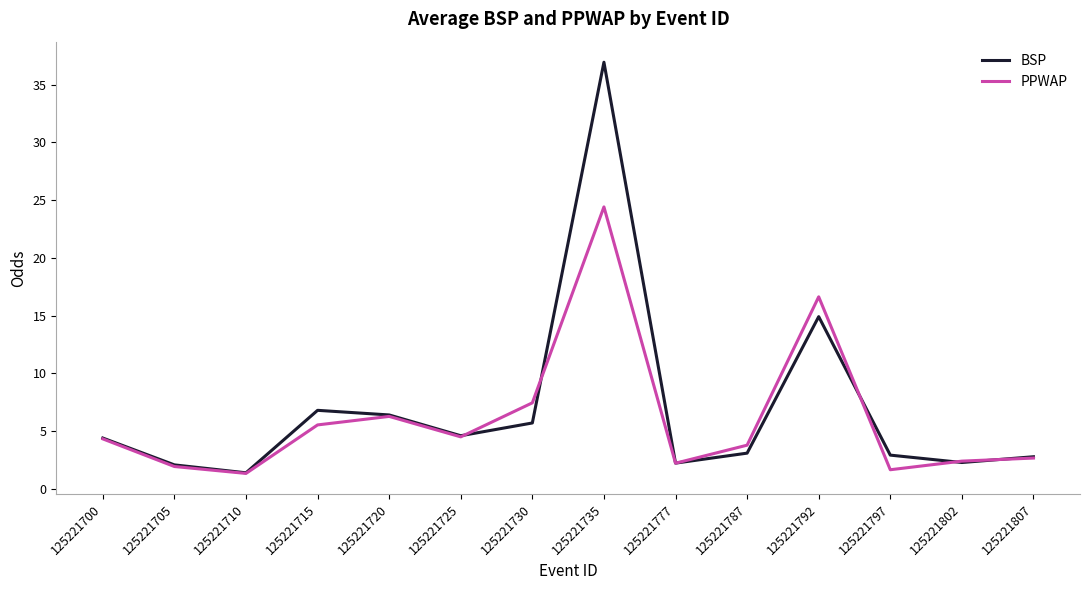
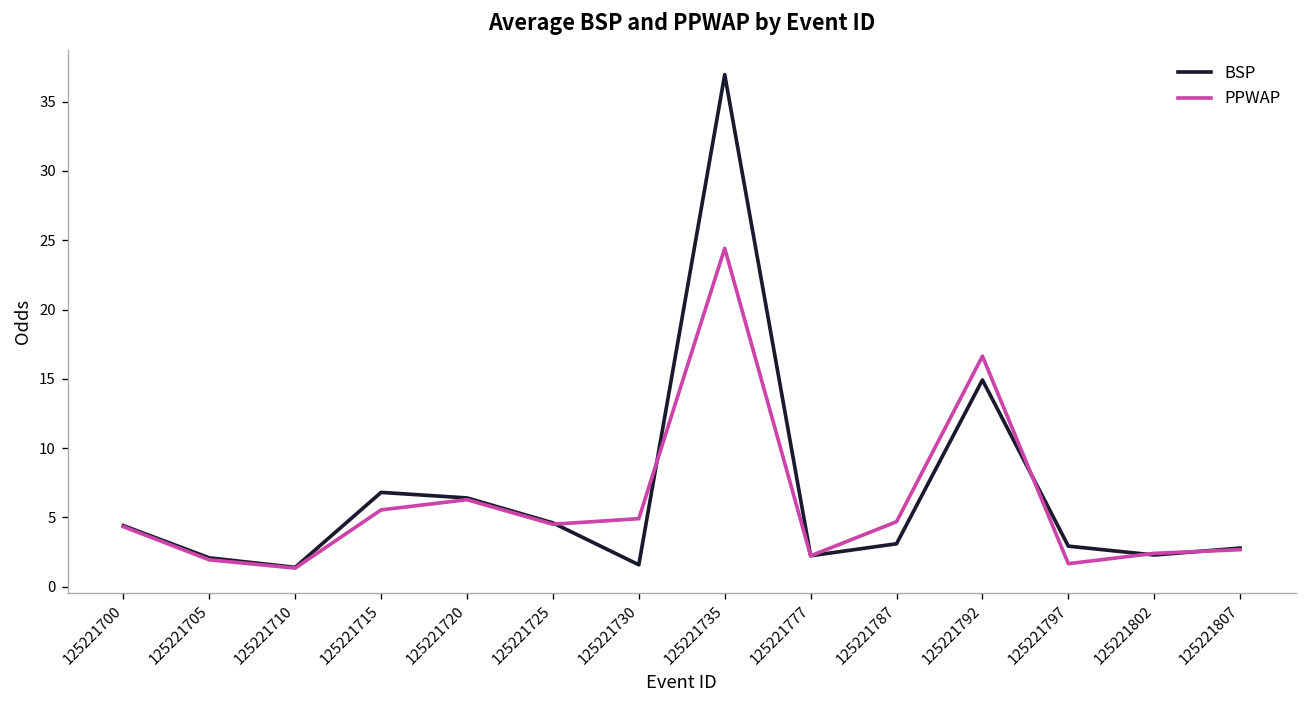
BSP, 125221730: 5.7 -> 1.6
PPWAP, 125221730: 7.5 -> 4.9
PPWAP, 125221787: 3.8 -> 4.7
